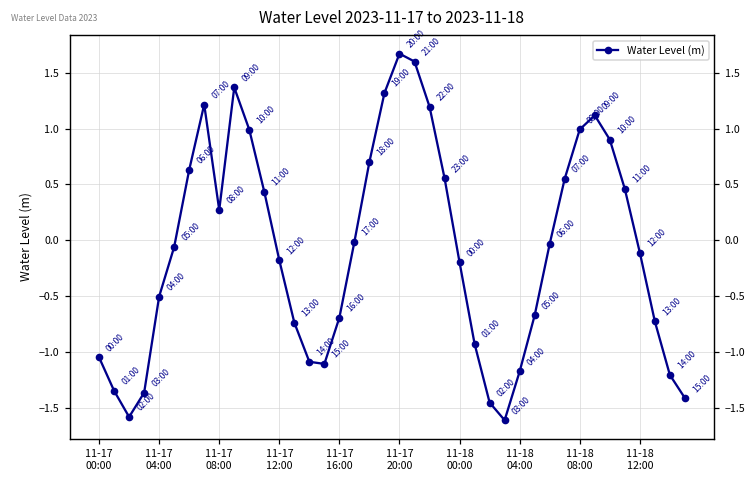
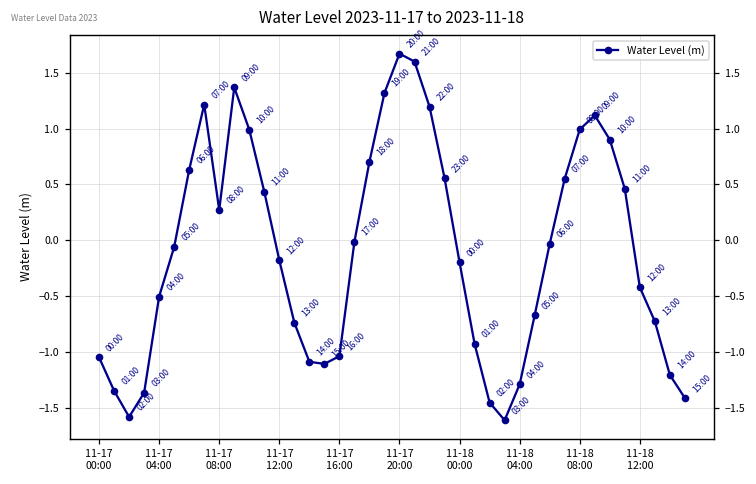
11-17 16:00: -0.69 -> -1.04
11-18 04:00: -1.17 -> -1.29
11-18 12:00: -0.11 -> -0.42
